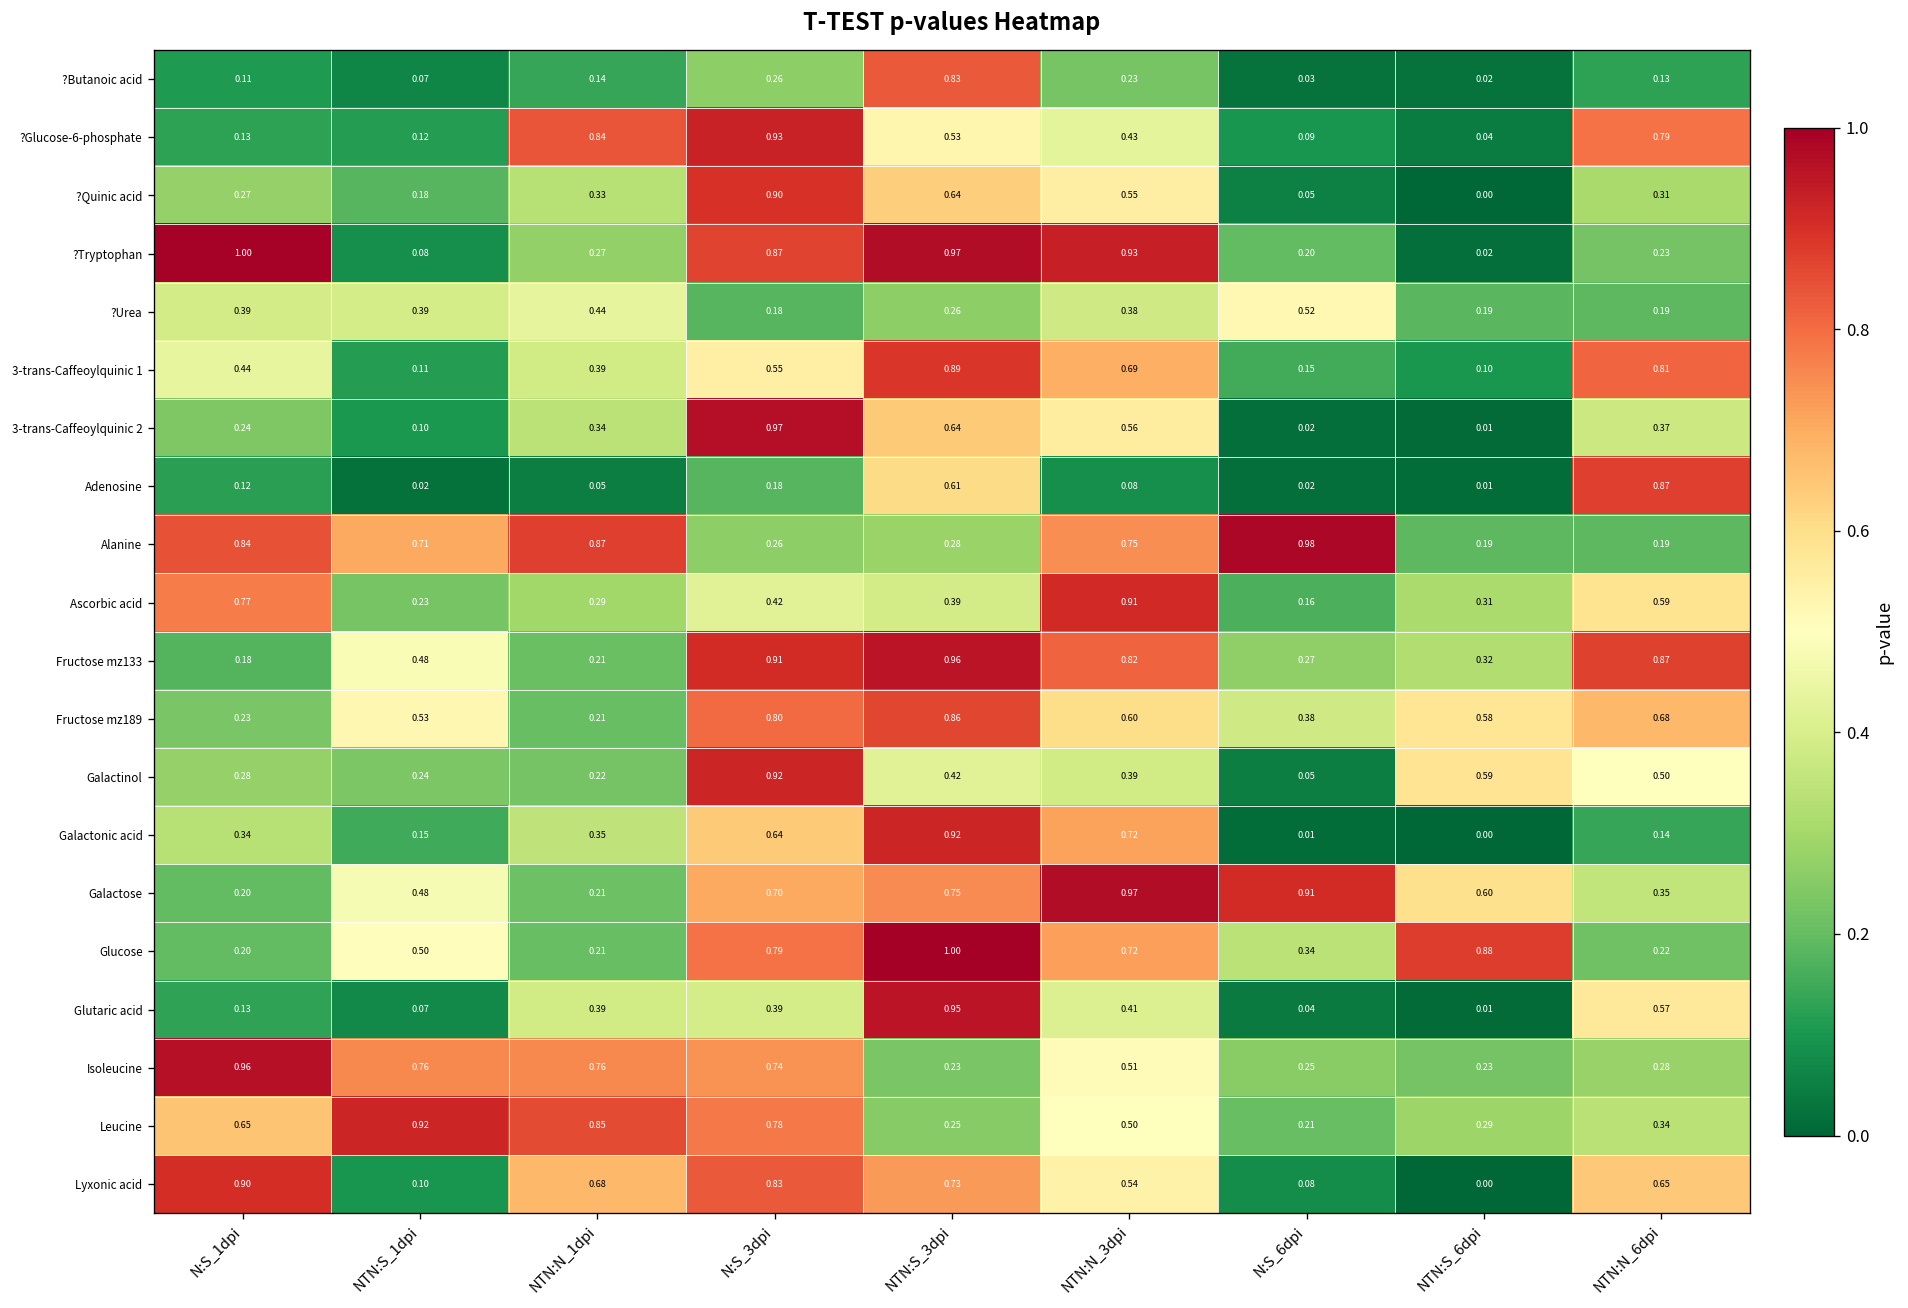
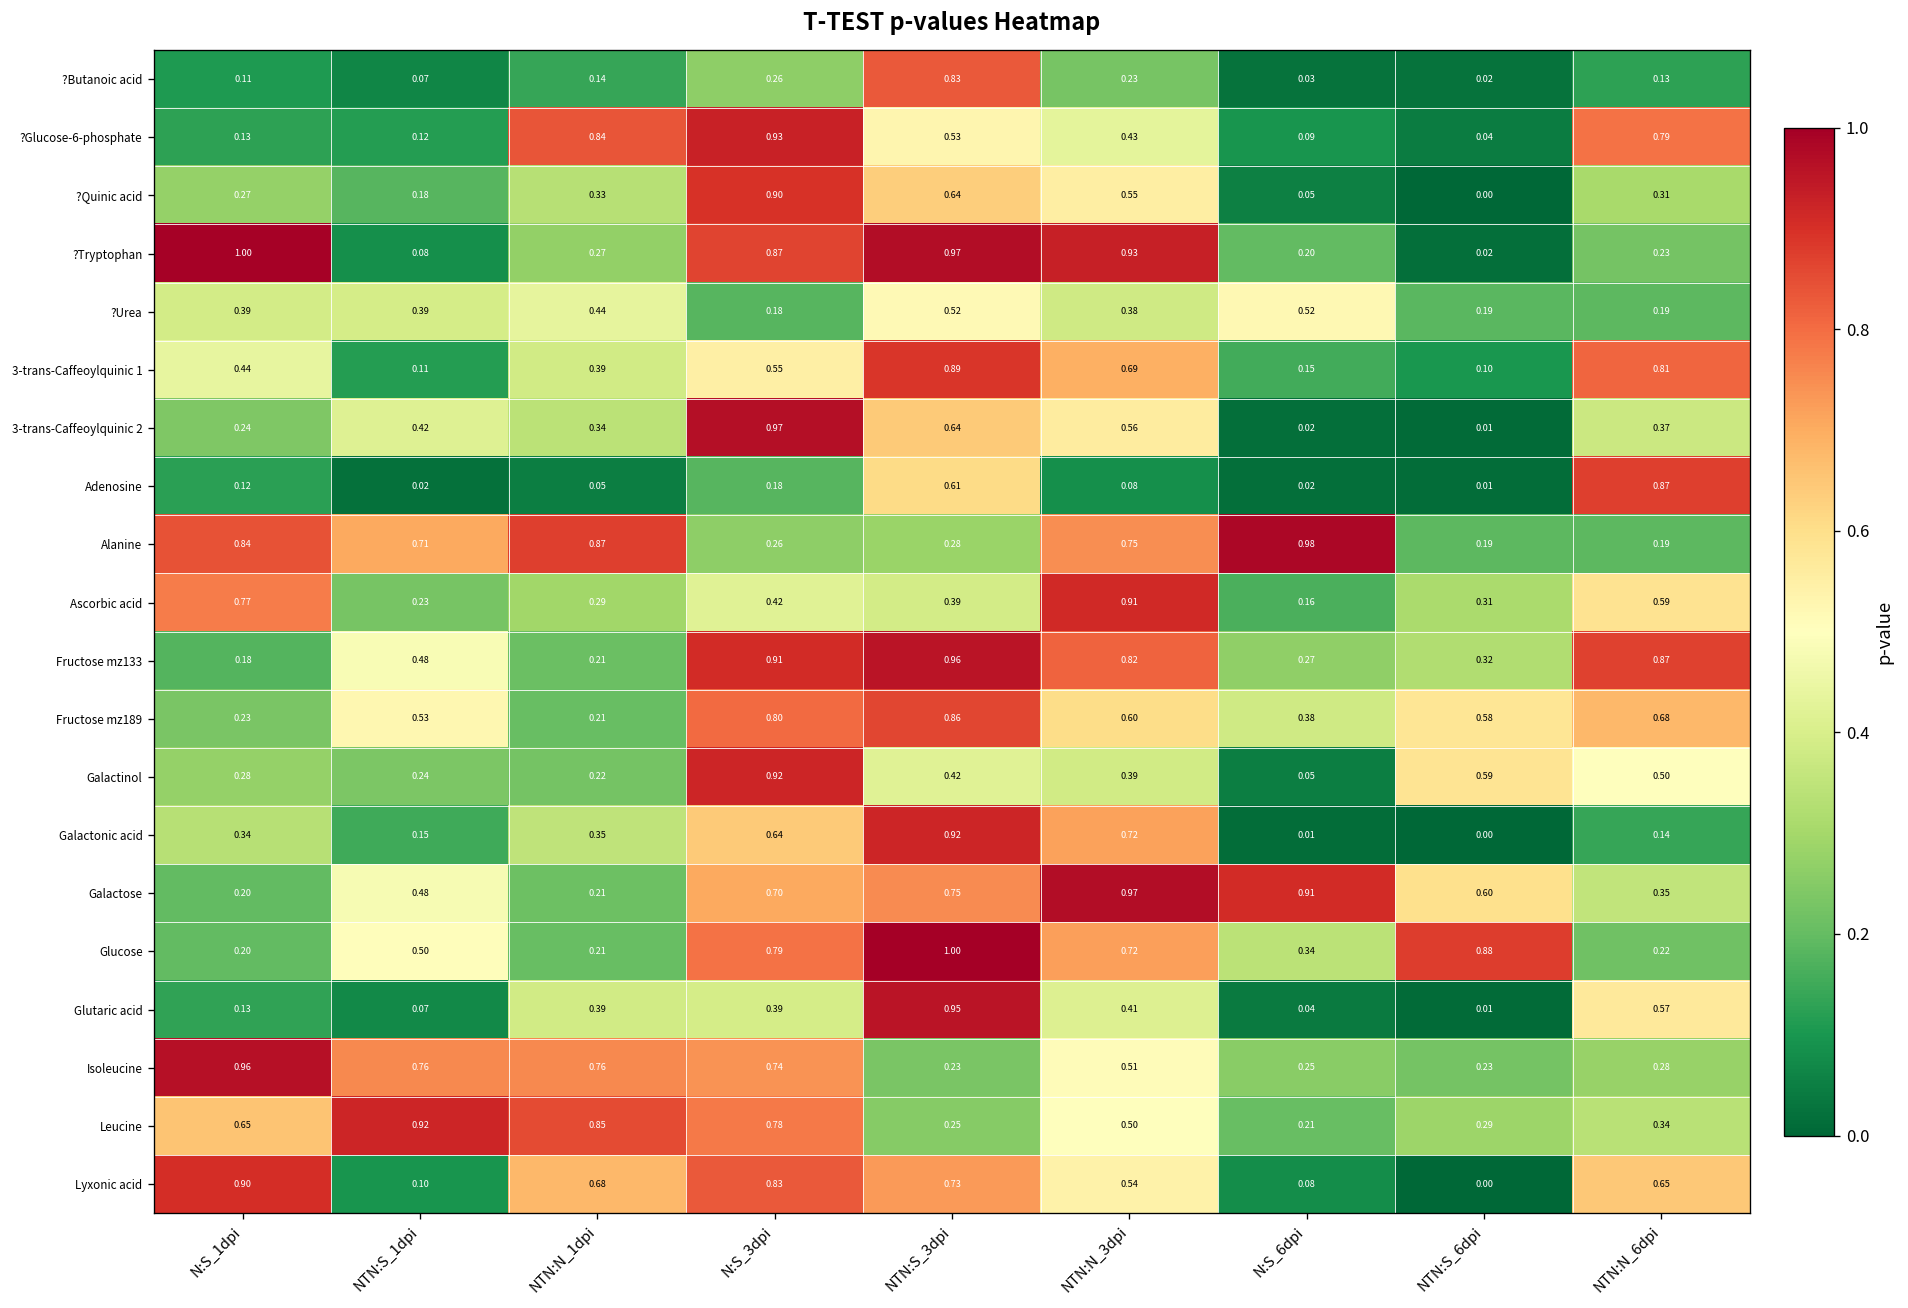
?Urea, NTN:S_3dpi: 0.26 -> 0.52
3-trans-Caffeoylquinic 2, NTN:S_1dpi: 0.10 -> 0.42
